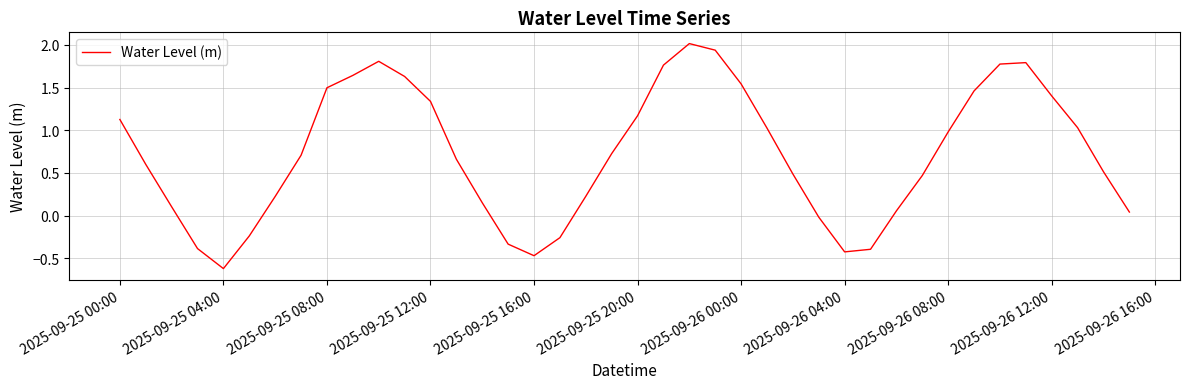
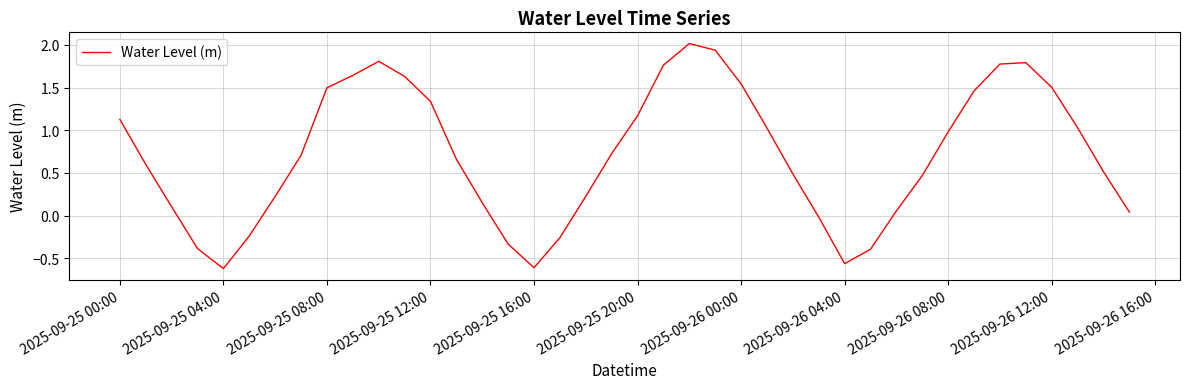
2025-09-25 16:00: -0.5 -> -0.6
2025-09-26 04:00: -0.4 -> -0.6
2025-09-26 12:00: 1.4 -> 1.5
